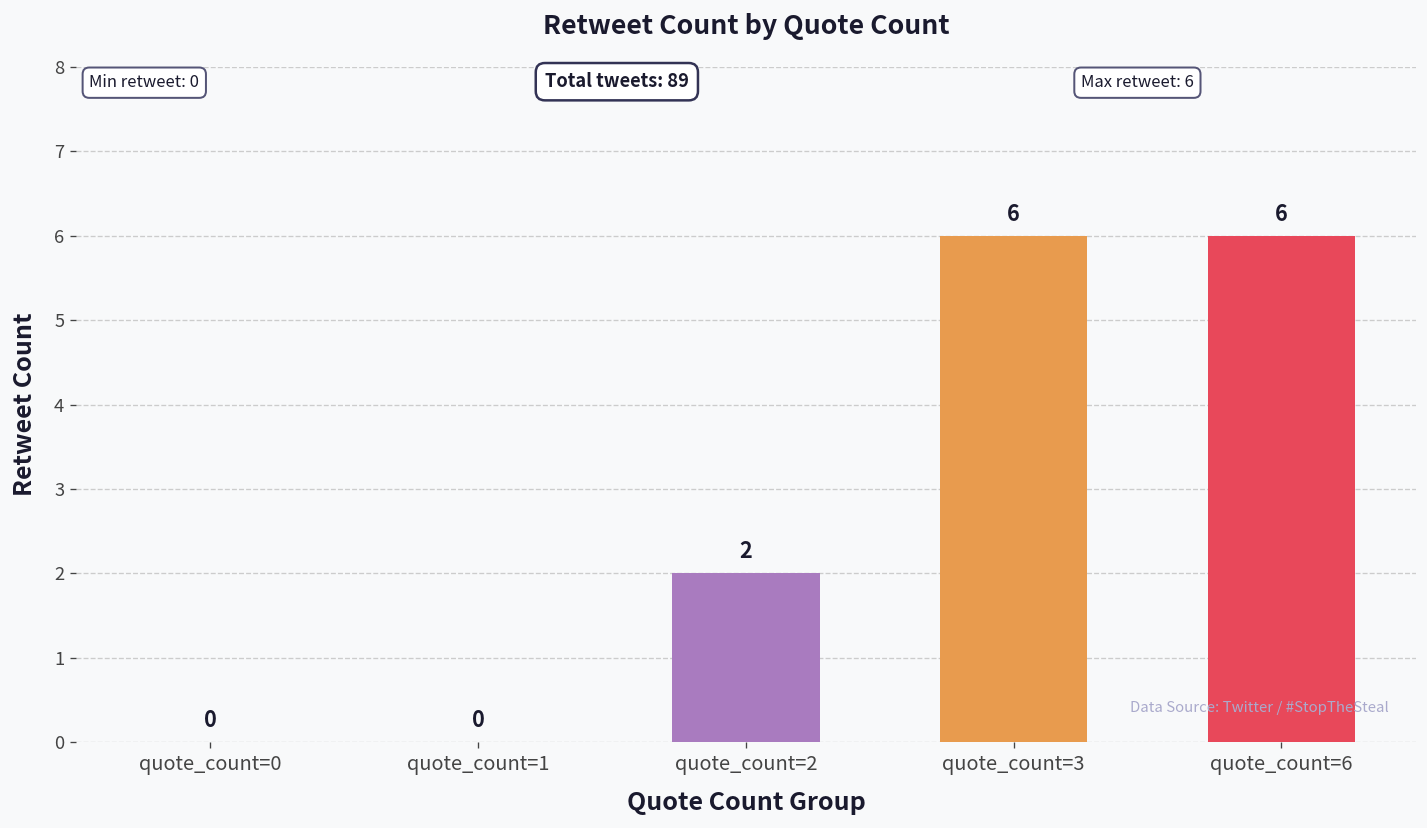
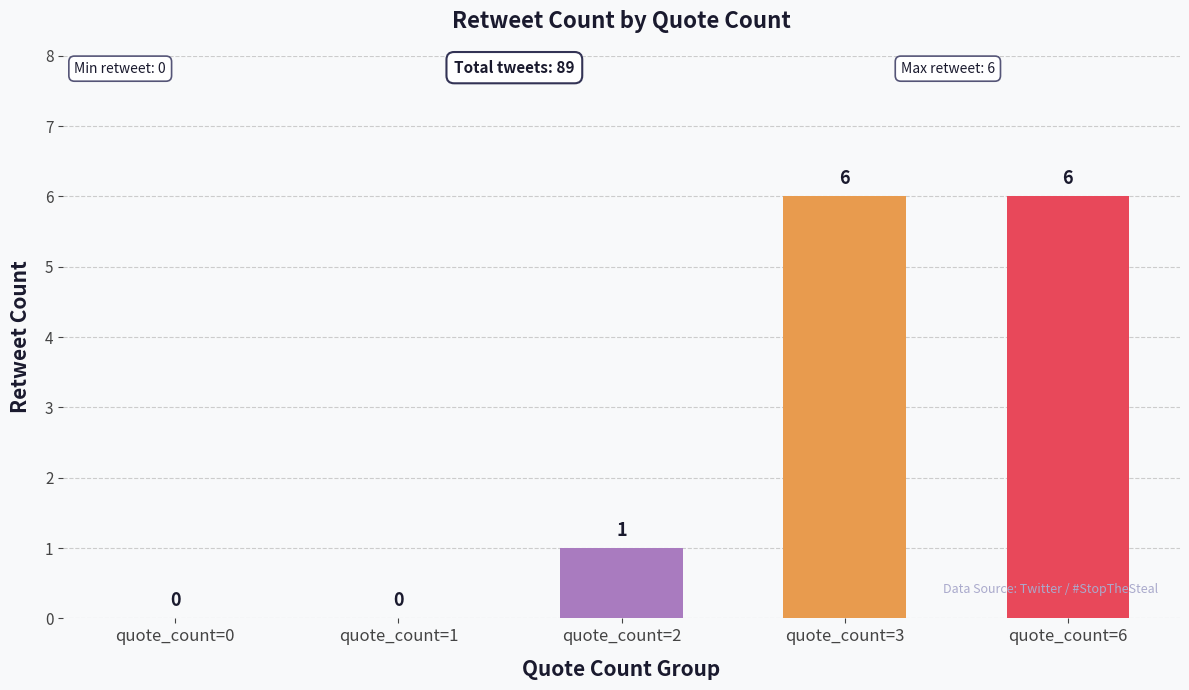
quote_count=2: 2 -> 1
